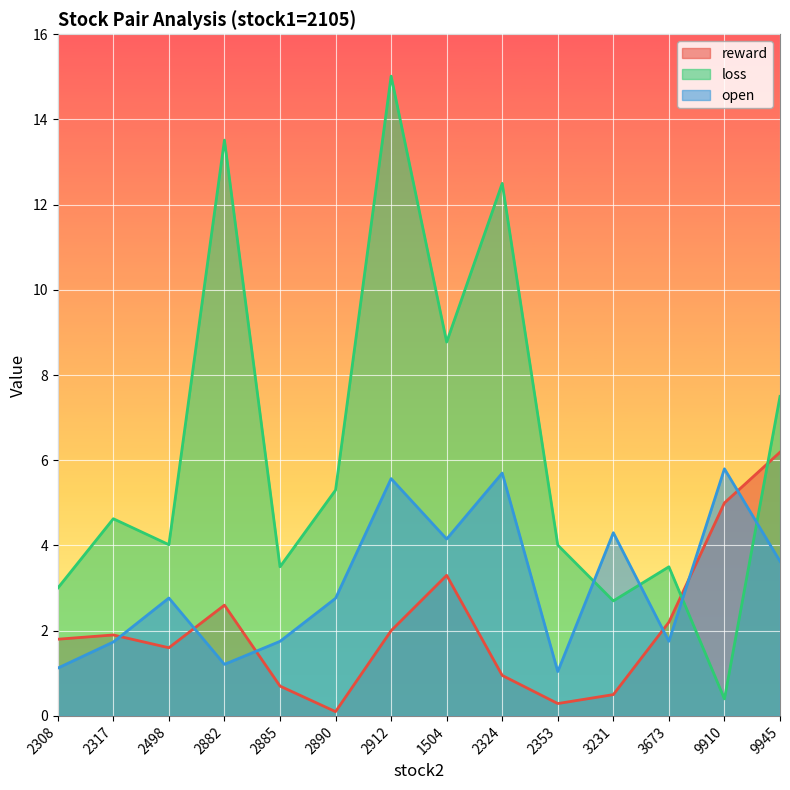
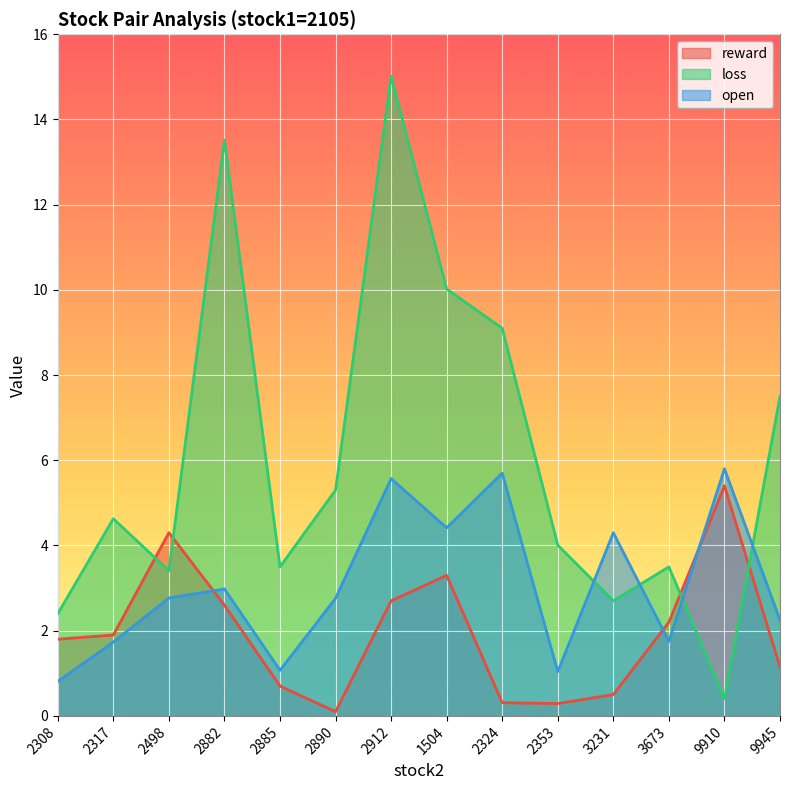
loss, 2308: 3.0 -> 2.4
open, 2308: 1.1 -> 0.8
reward, 2498: 1.6 -> 4.3
loss, 2498: 4.0 -> 3.4
open, 2882: 1.2 -> 3.0
open, 2885: 1.8 -> 1.1
reward, 2912: 2.0 -> 2.7
loss, 1504: 8.8 -> 10.0
open, 1504: 4.2 -> 4.4
reward, 2324: 1.0 -> 0.3
loss, 2324: 12.5 -> 9.1
reward, 9910: 5.0 -> 5.4
reward, 9945: 6.2 -> 1.2
open, 9945: 3.6 -> 2.3
